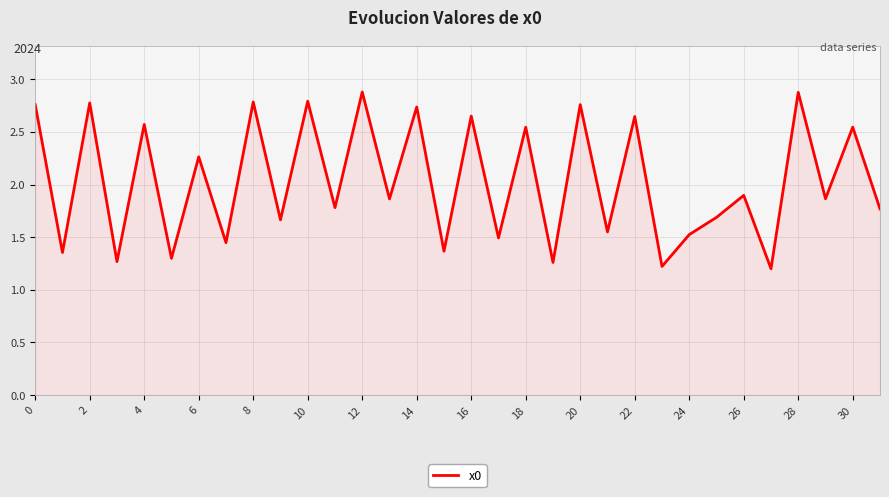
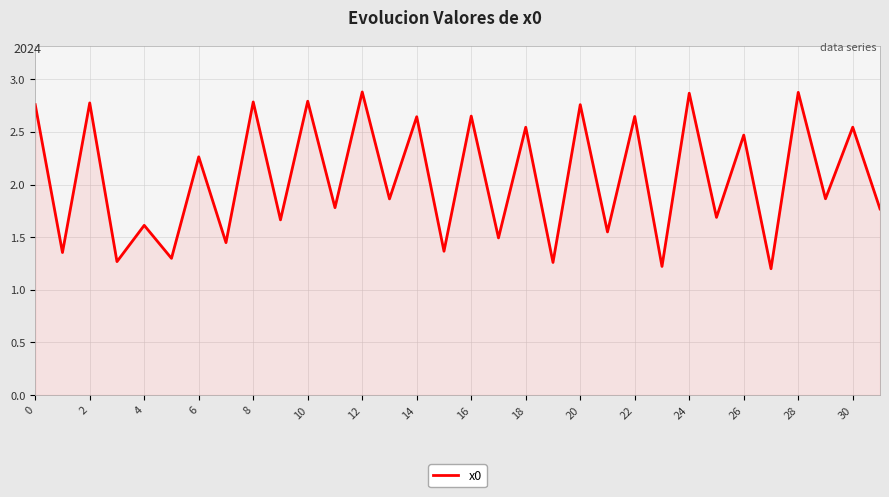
4: 2.57 -> 1.61
14: 2.74 -> 2.64
24: 1.52 -> 2.87
26: 1.90 -> 2.47
